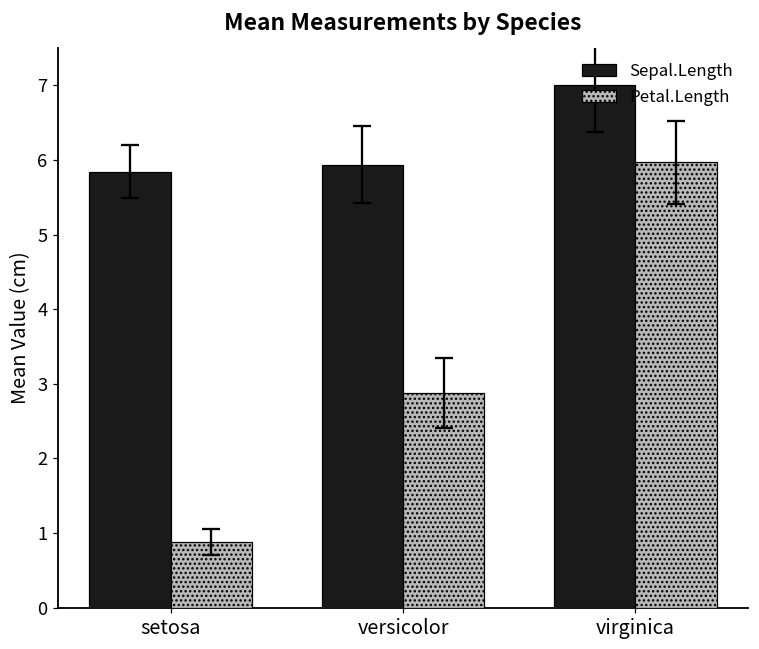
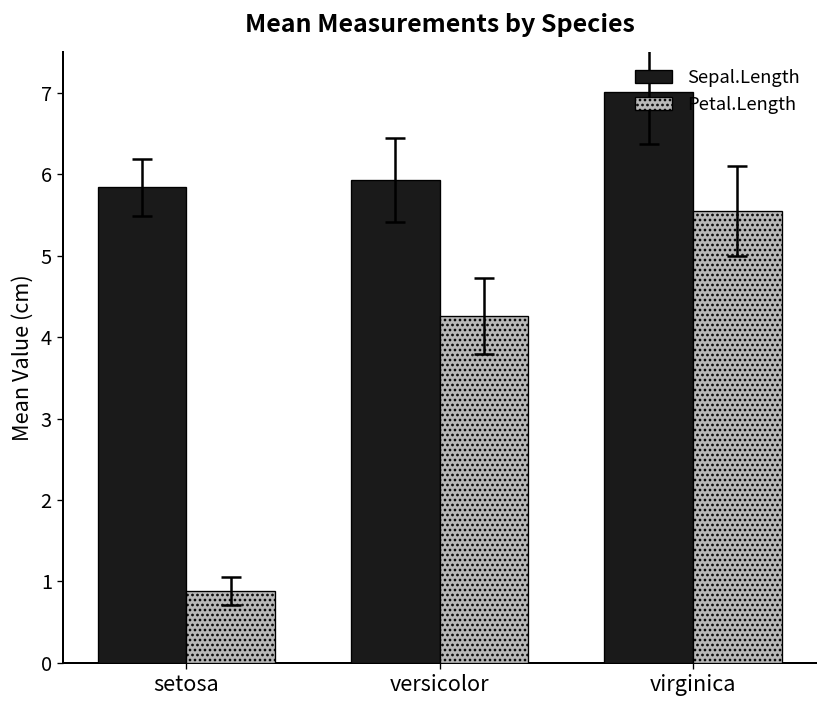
Petal.Length, versicolor: 2.9 -> 4.3
Petal.Length, virginica: 6.0 -> 5.6
